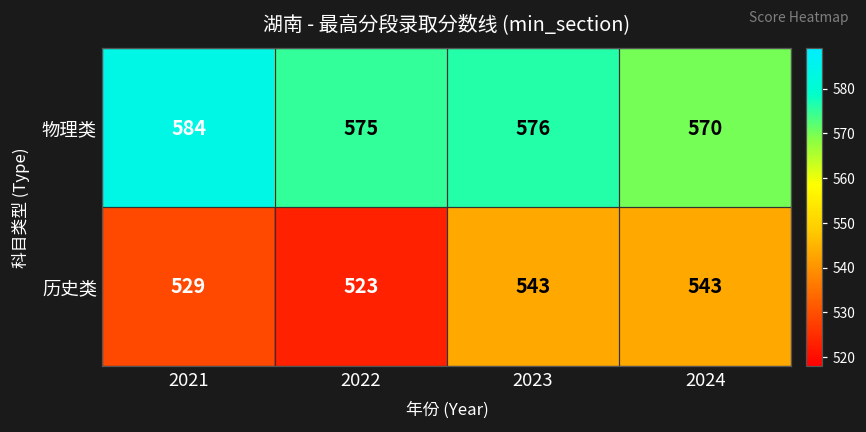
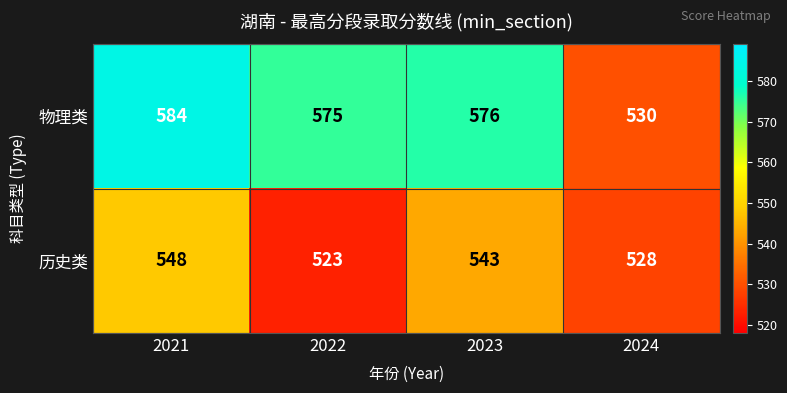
物理类, 2024: 570 -> 530
历史类, 2021: 529 -> 548
历史类, 2024: 543 -> 528
